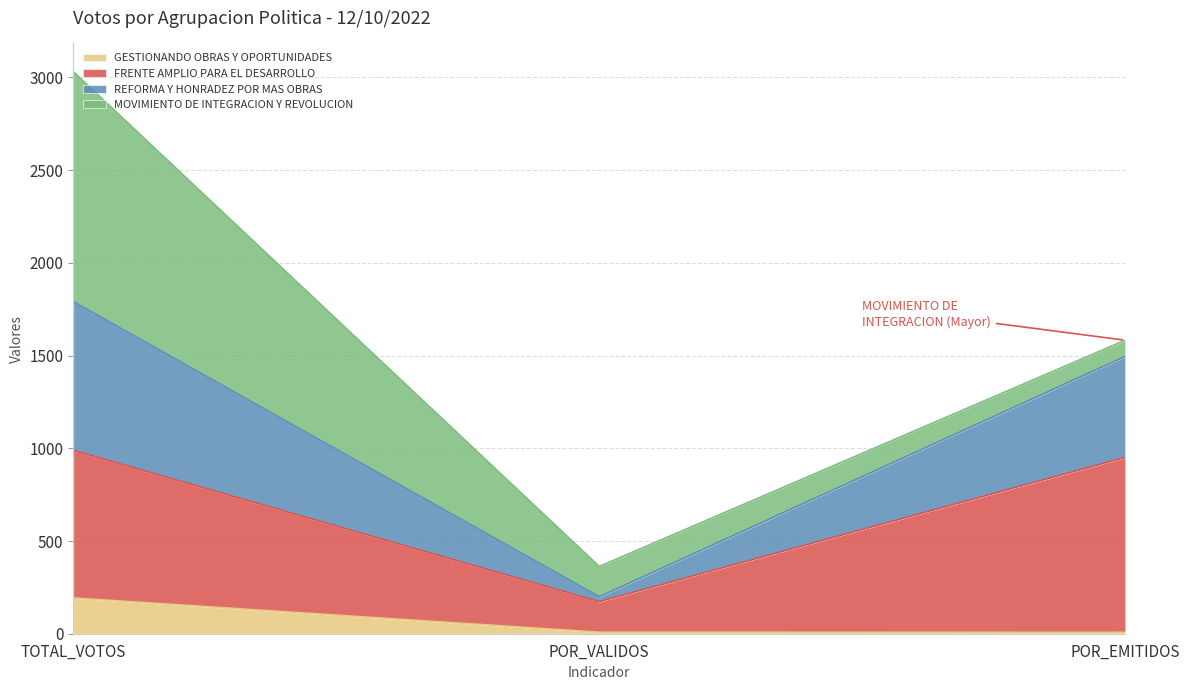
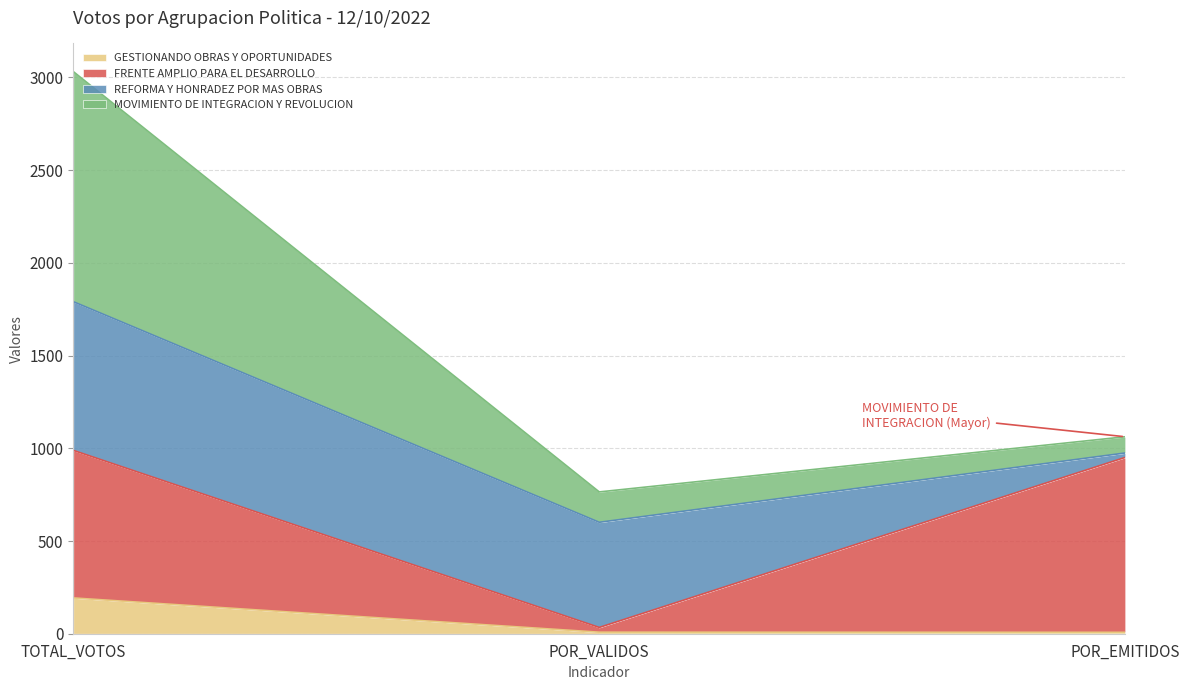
FRENTE AMPLIO PARA EL DESARROLLO, POR_VALIDOS: 160 -> 30
REFORMA Y HONRADEZ POR MAS OBRAS, POR_VALIDOS: 30 -> 570
REFORMA Y HONRADEZ POR MAS OBRAS, POR_EMITIDOS: 540 -> 20
